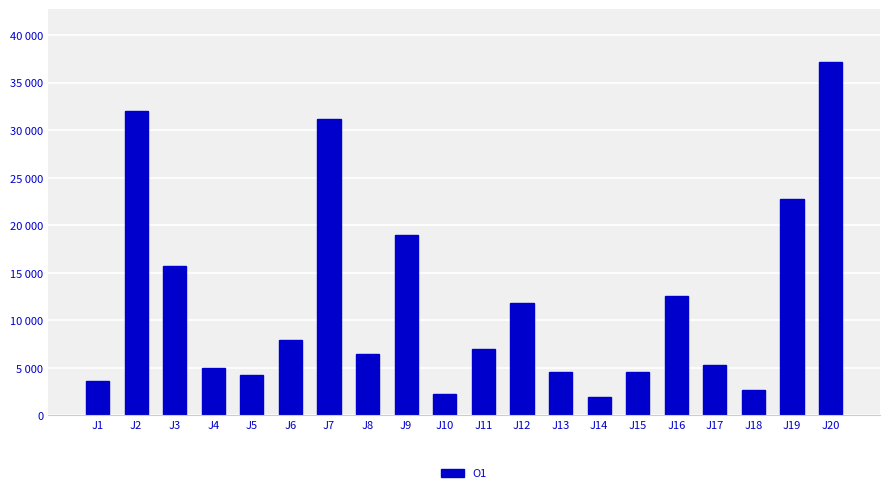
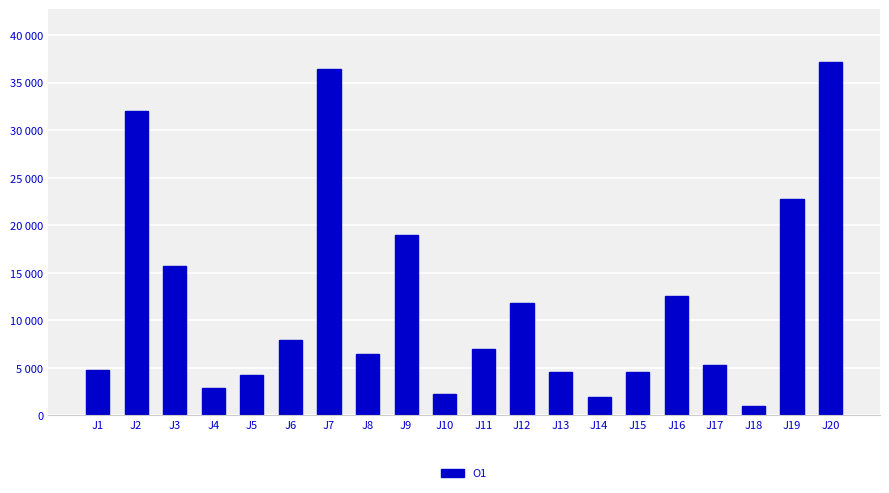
J1: 4000 -> 5000
J4: 5000 -> 3000
J7: 31000 -> 36000
J18: 3000 -> 1000
